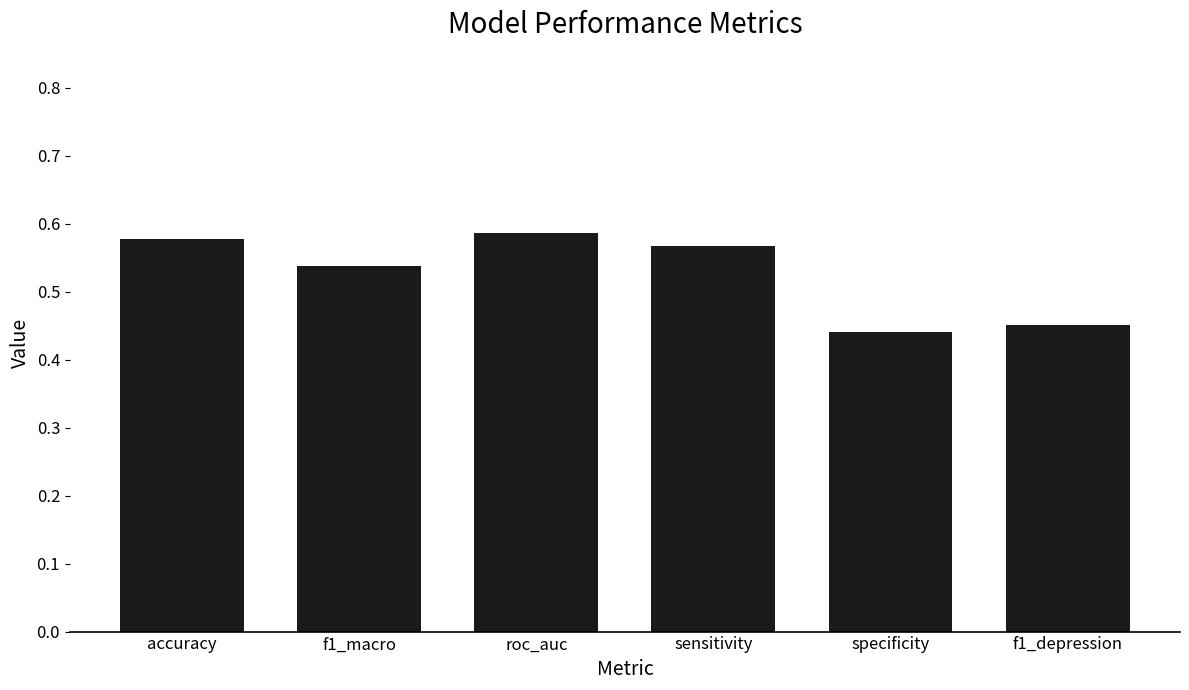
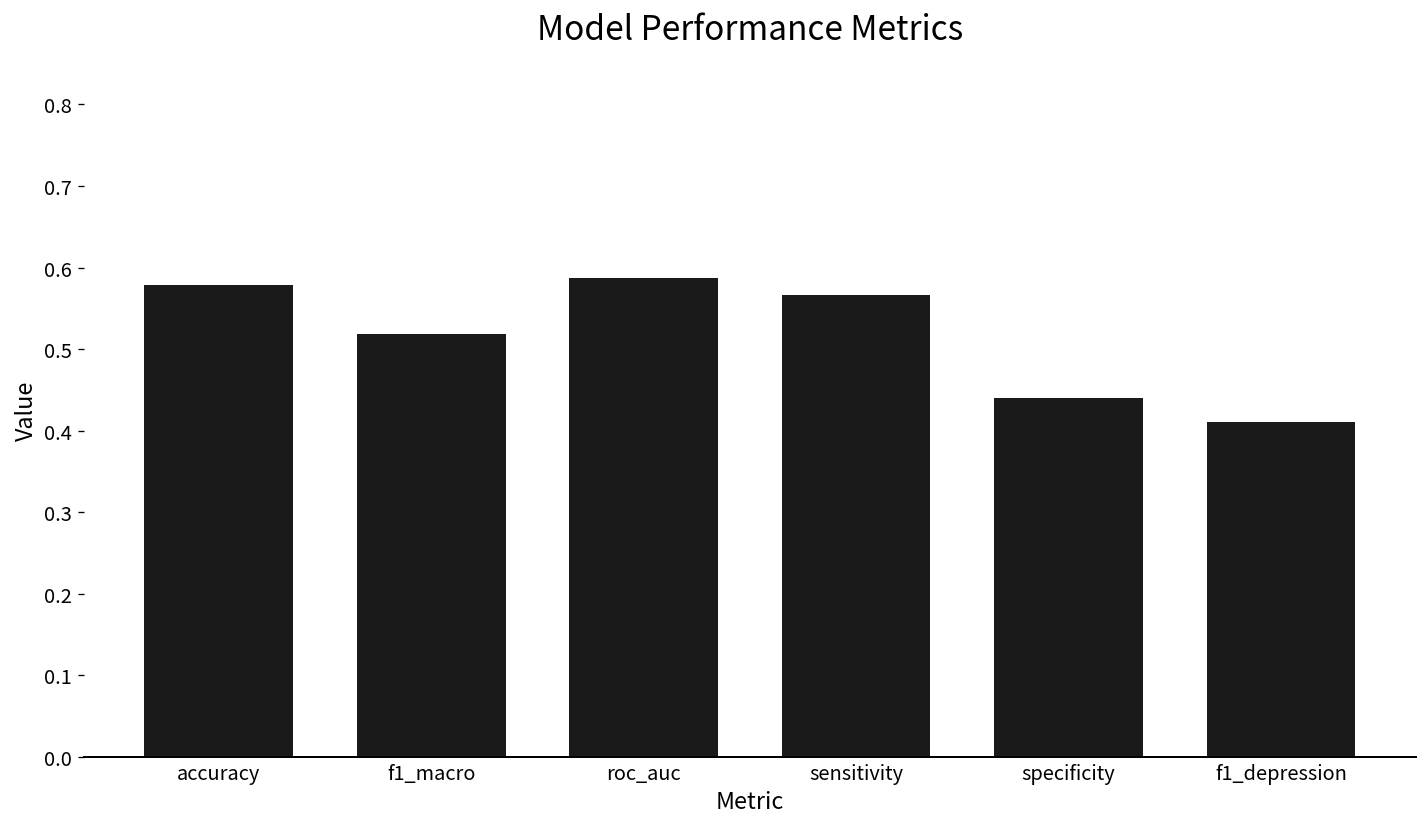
f1_macro: 0.54 -> 0.52
f1_depression: 0.45 -> 0.41
